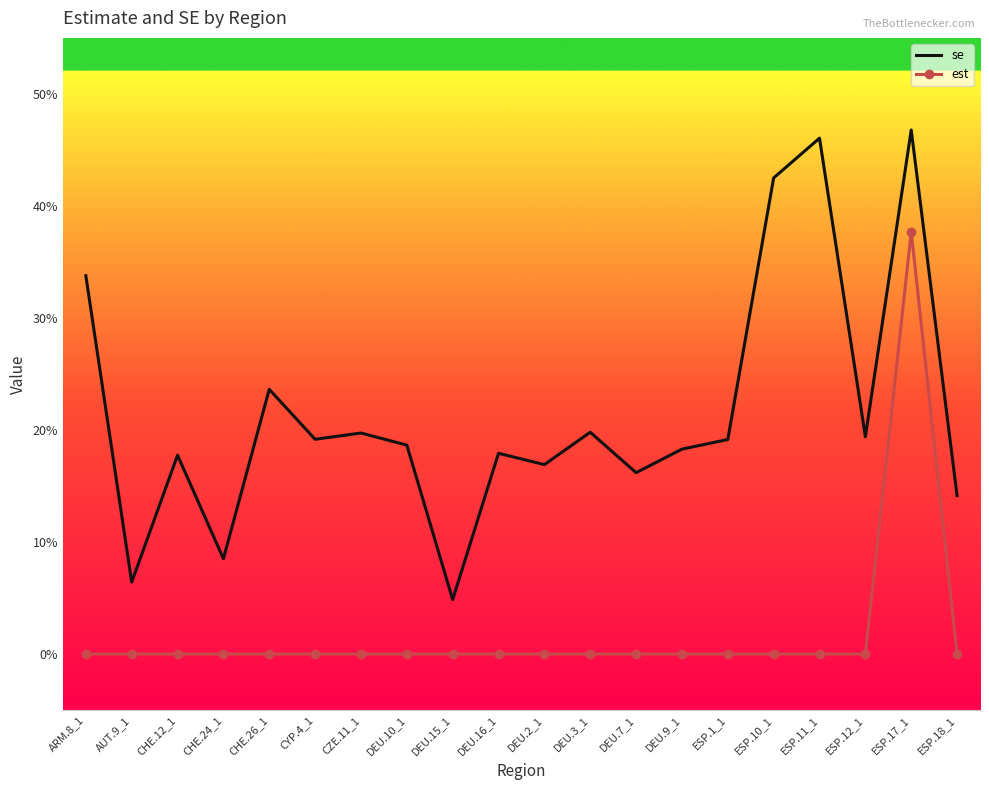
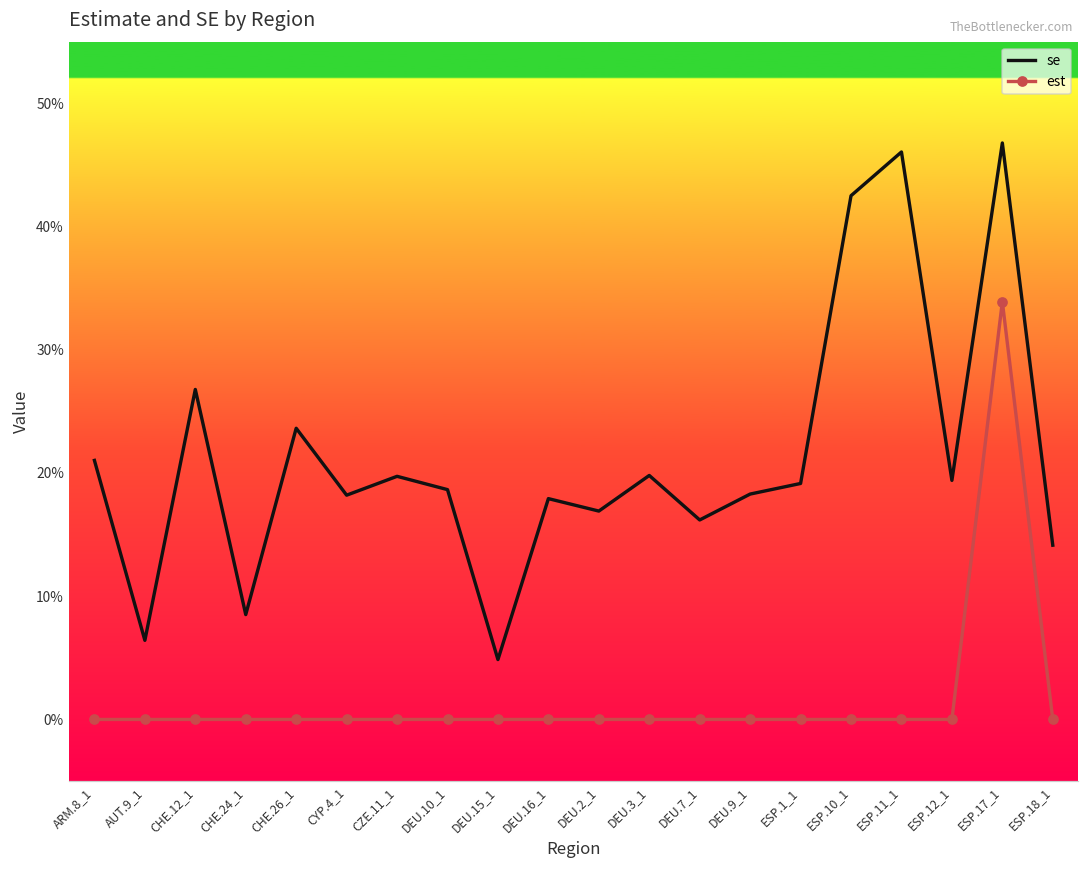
se, ARM.8_1: 33.8% -> 21.0%
se, CHE.12_1: 17.8% -> 26.8%
se, CYP.4_1: 19.2% -> 18.2%
est, ESP.17_1: 37.7% -> 33.9%
